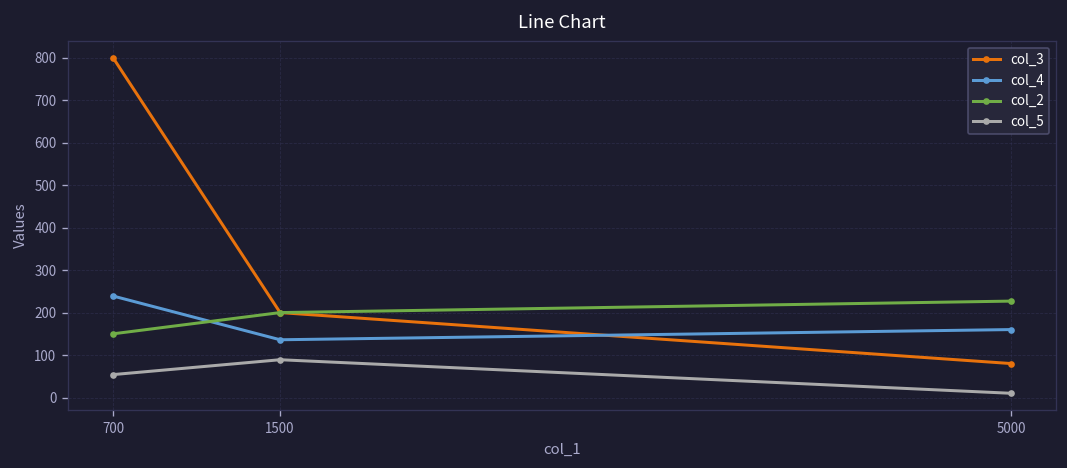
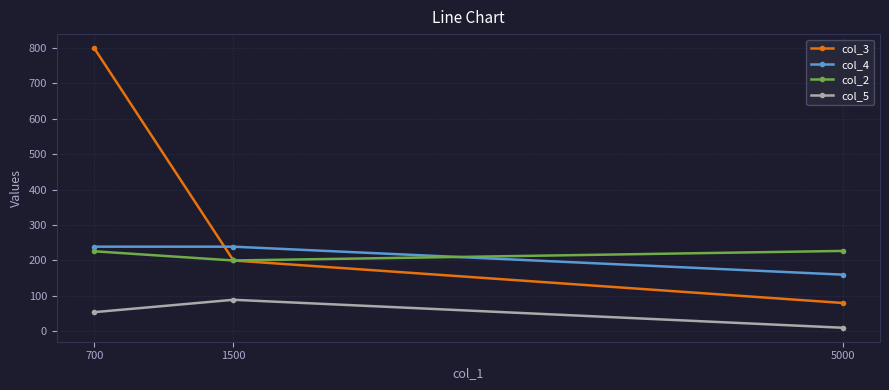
col_2, 700: 150 -> 230
col_4, 1500: 140 -> 240
